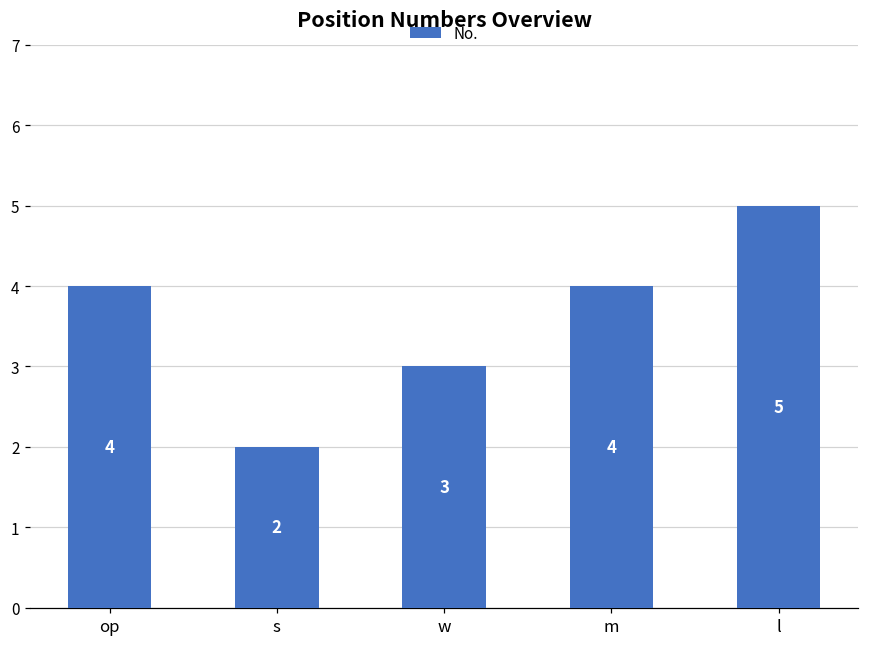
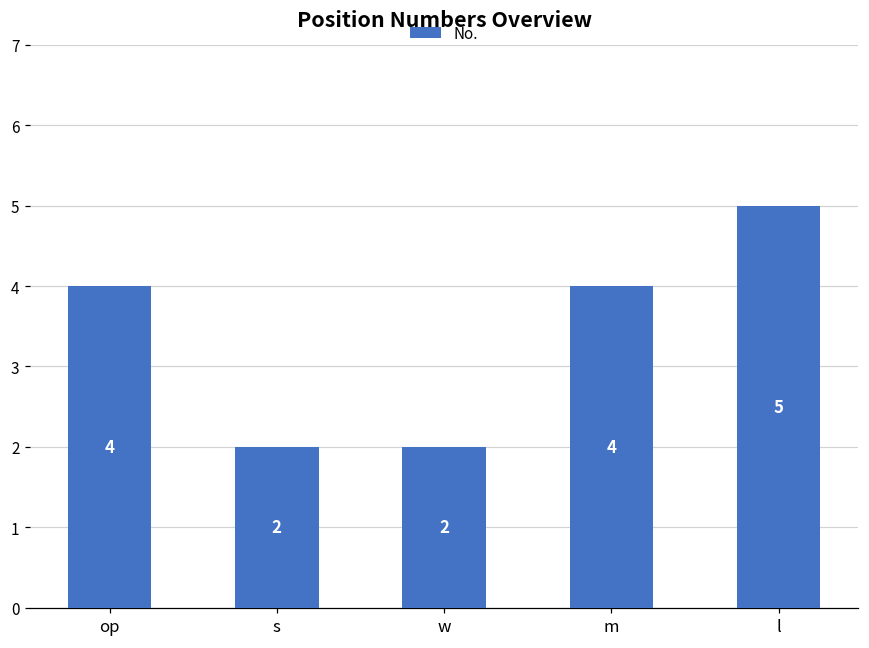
w: 3 -> 2
